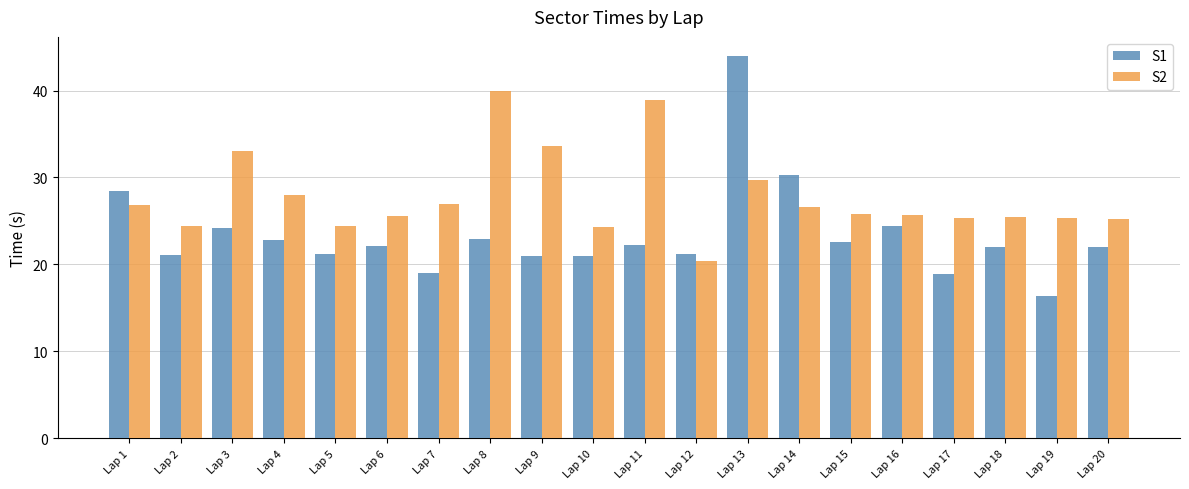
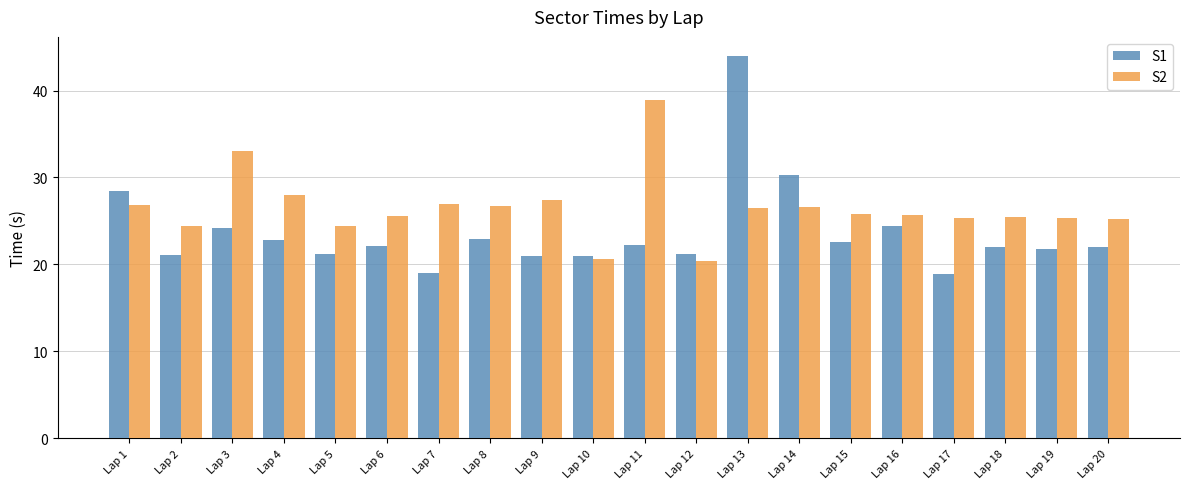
S2, Lap 8: 40 -> 27
S2, Lap 9: 34 -> 27
S2, Lap 10: 24 -> 21
S2, Lap 13: 30 -> 26
S1, Lap 19: 16 -> 22
